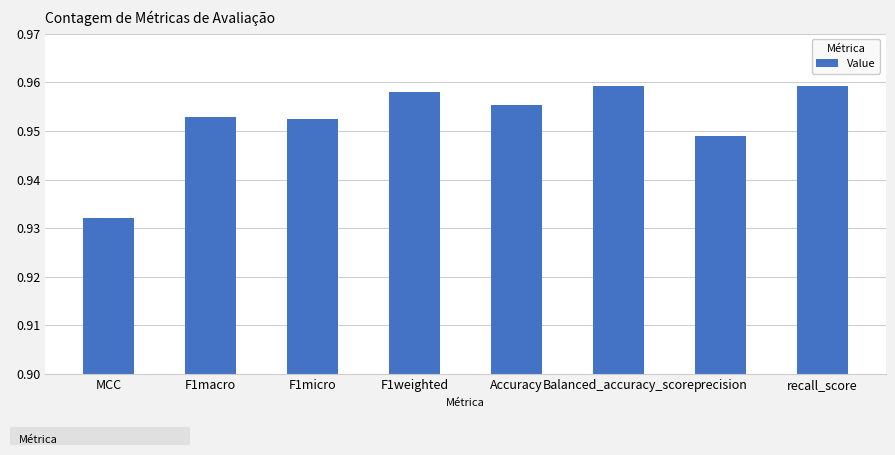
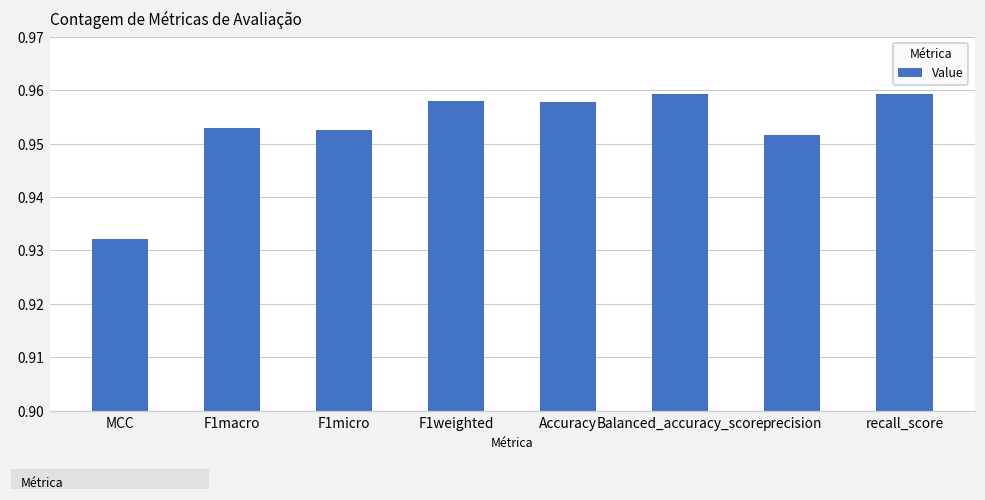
Accuracy: 0.955 -> 0.958
precision: 0.949 -> 0.952
